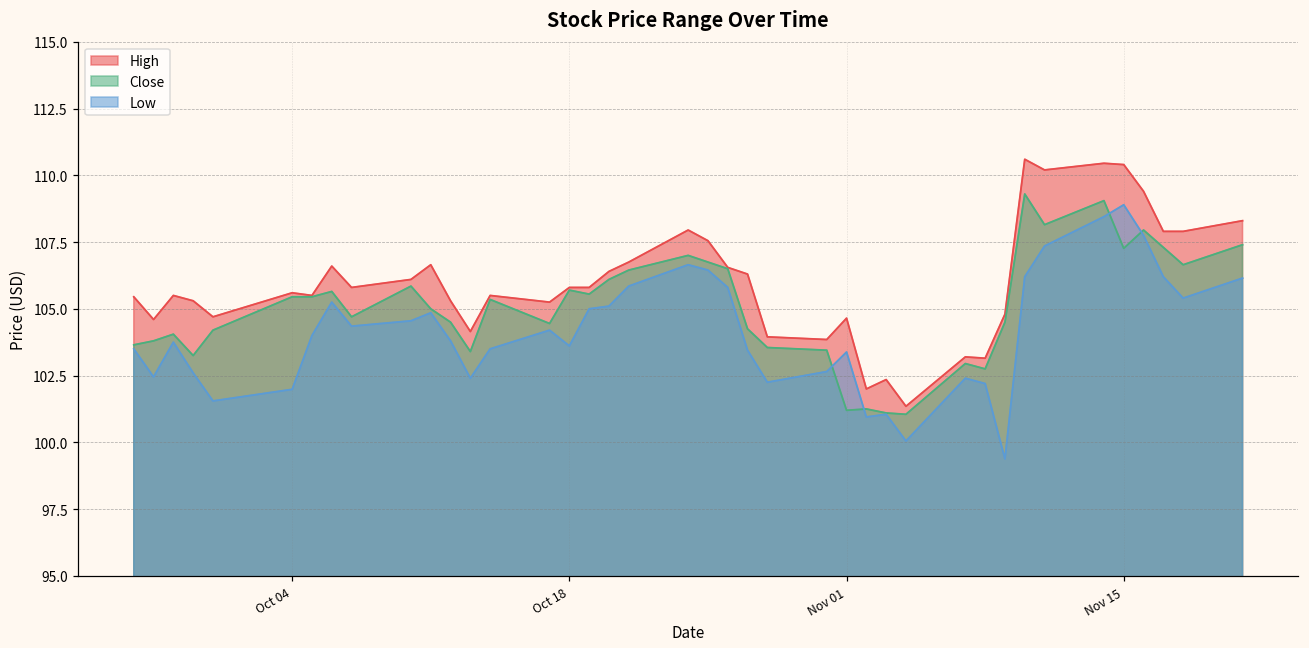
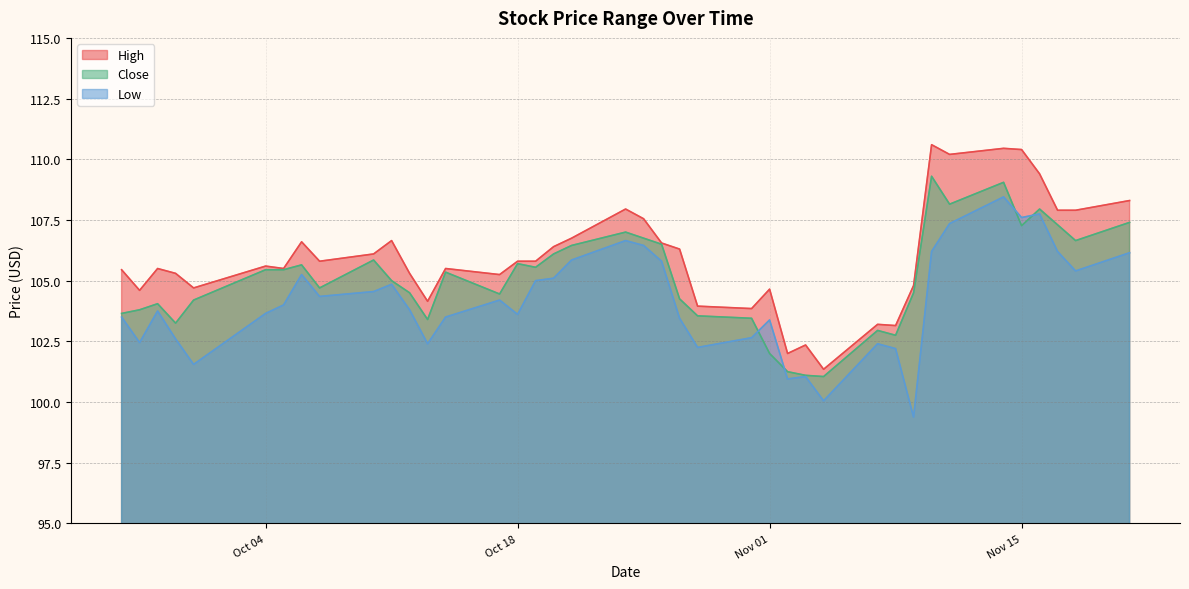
Low, Oct 04: 102.0 -> 103.7
Close, Nov 01: 101.2 -> 102.0
Low, Nov 15: 108.9 -> 107.6
